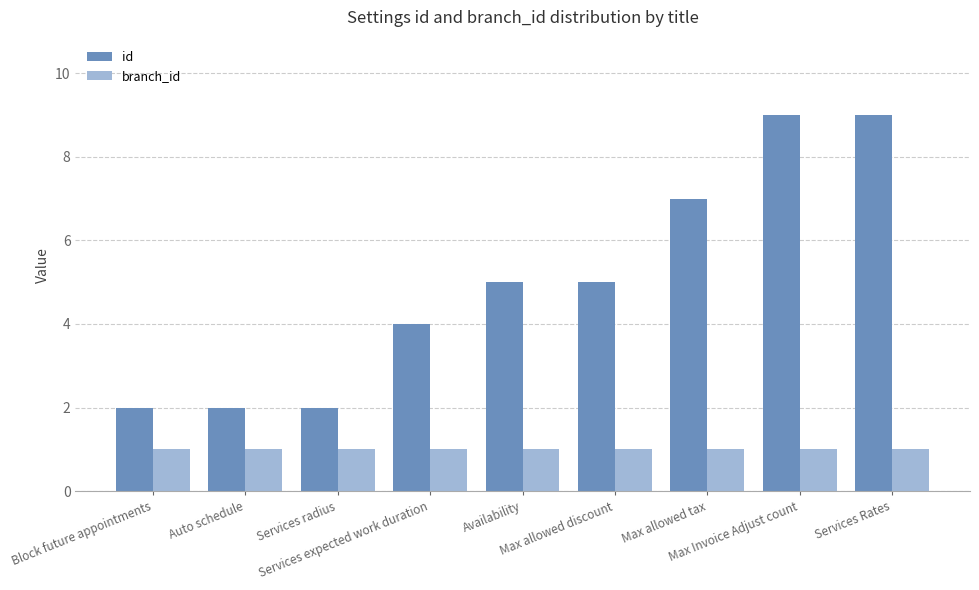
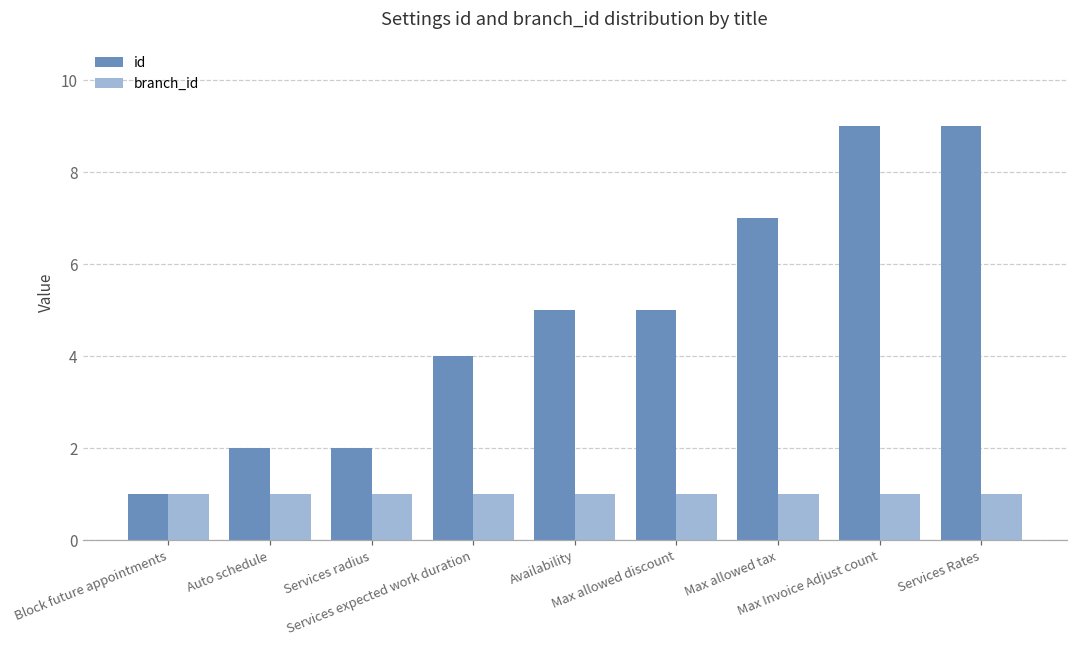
id, Block future appointments: 2 -> 1
